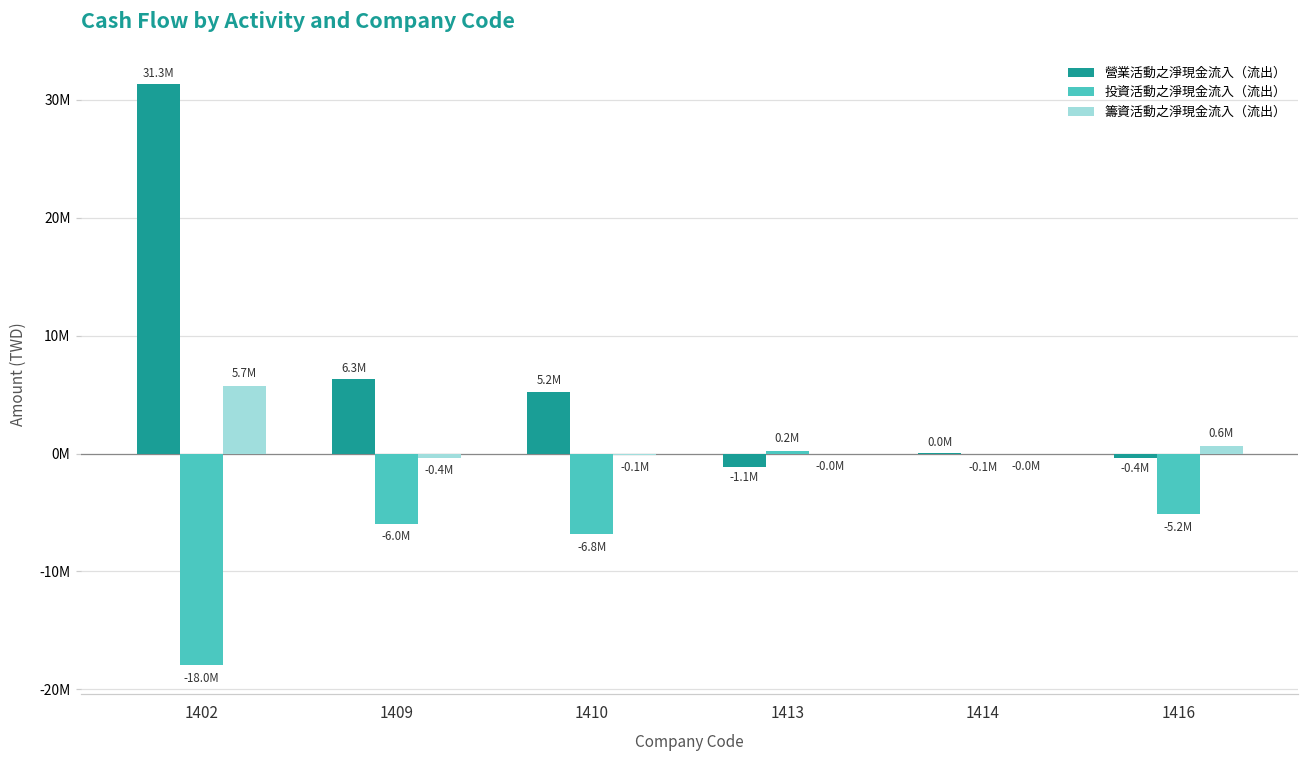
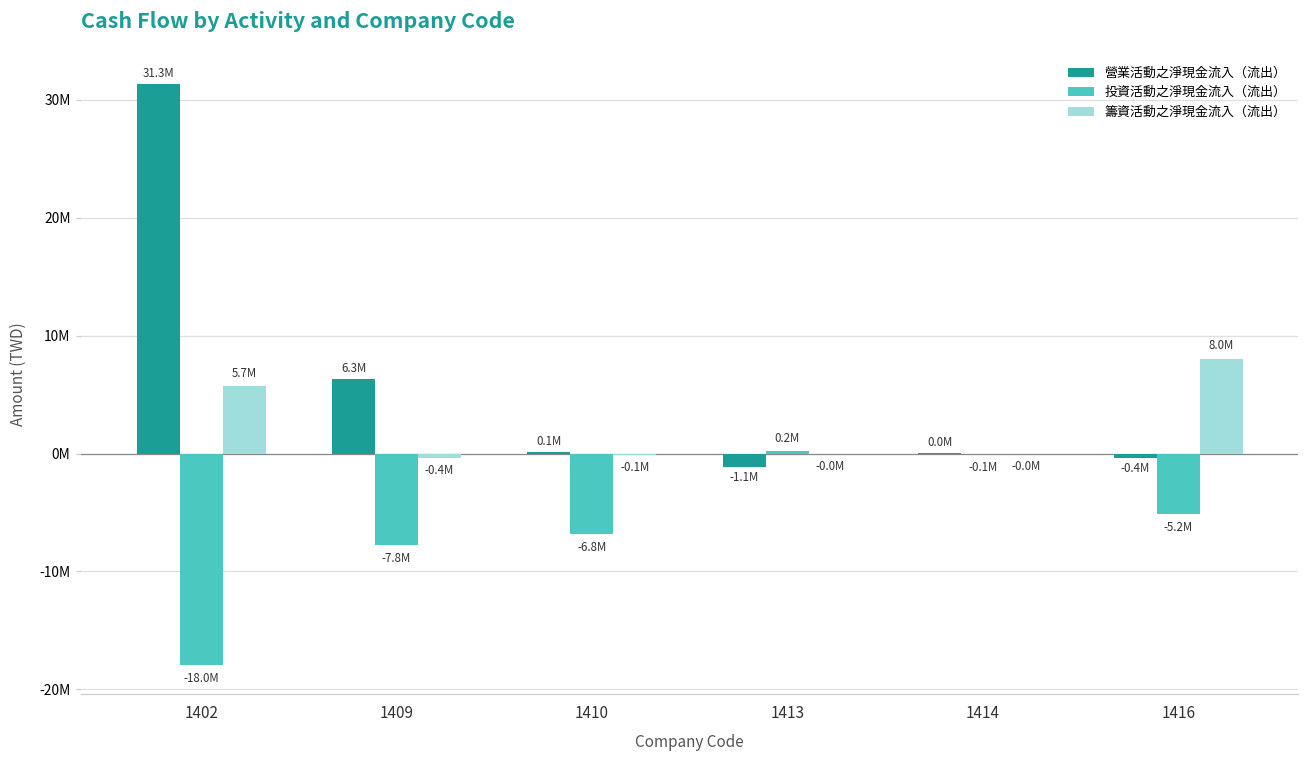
投資活動之淨現金流入（流出）, 1409: -6.0M -> -7.8M
營業活動之淨現金流入（流出）, 1410: 5.2M -> 0.1M
籌資活動之淨現金流入（流出）, 1416: 0.6M -> 8.0M
